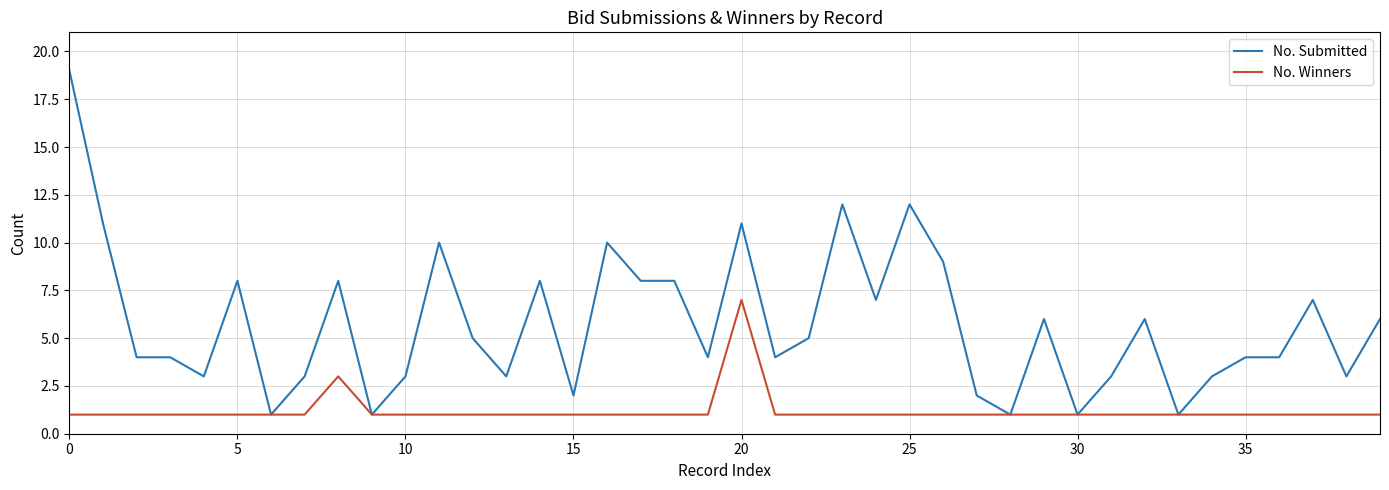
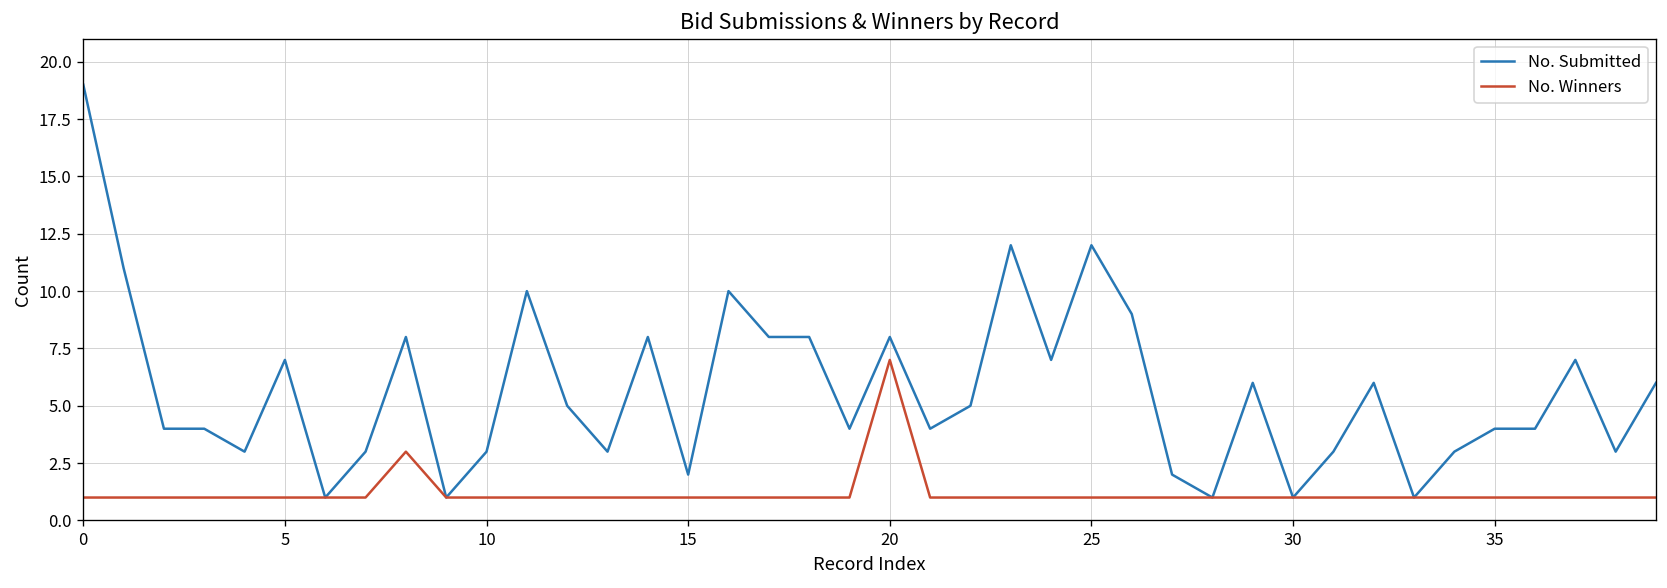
No. Submitted, 5: 8 -> 7
No. Submitted, 20: 11 -> 8
